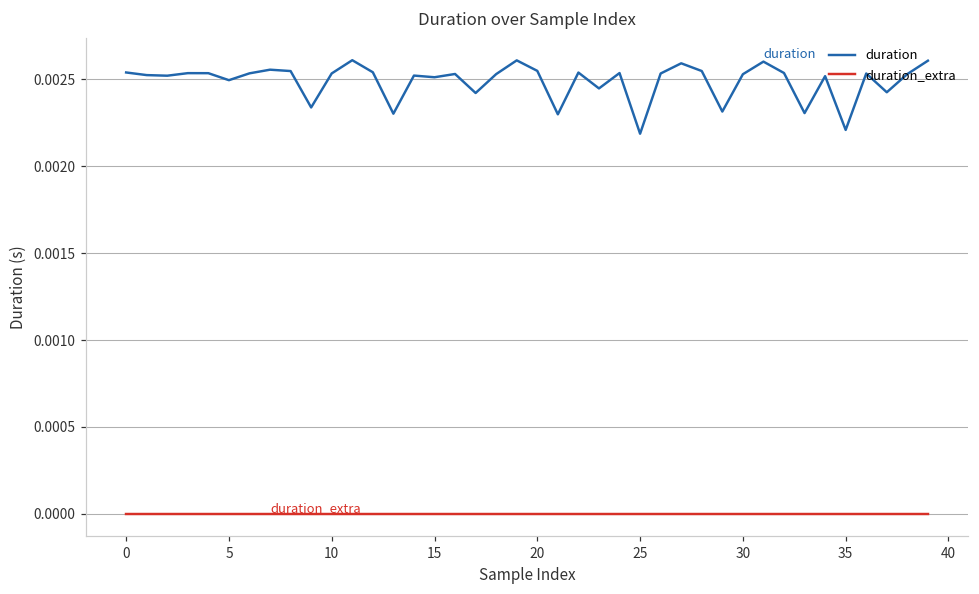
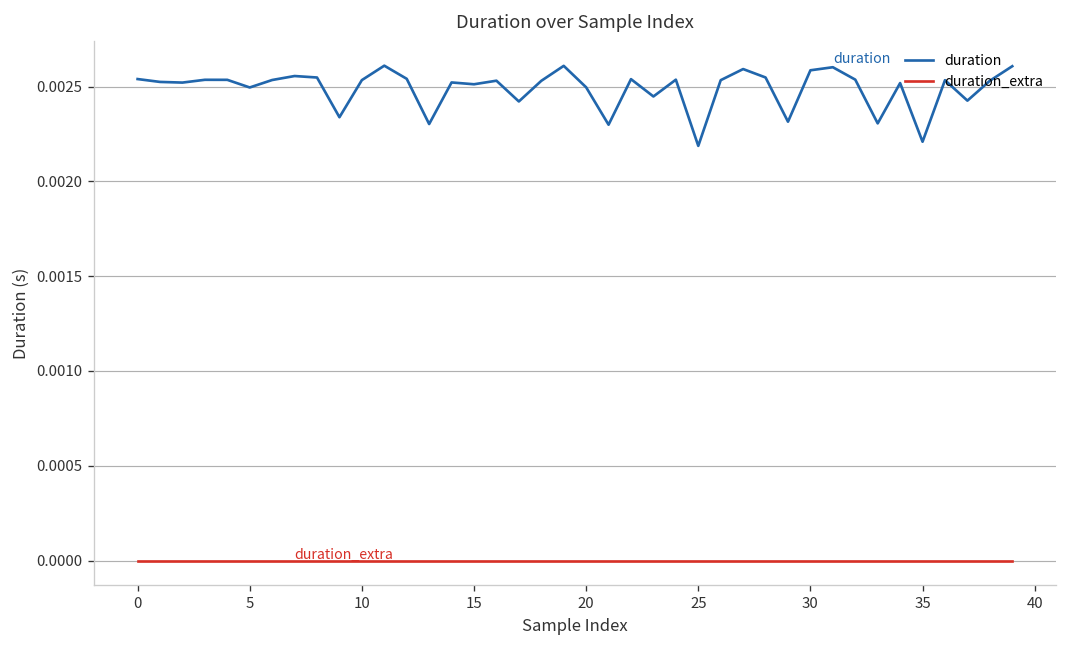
duration, 20: 0.00255 -> 0.00250
duration, 30: 0.00253 -> 0.00259
